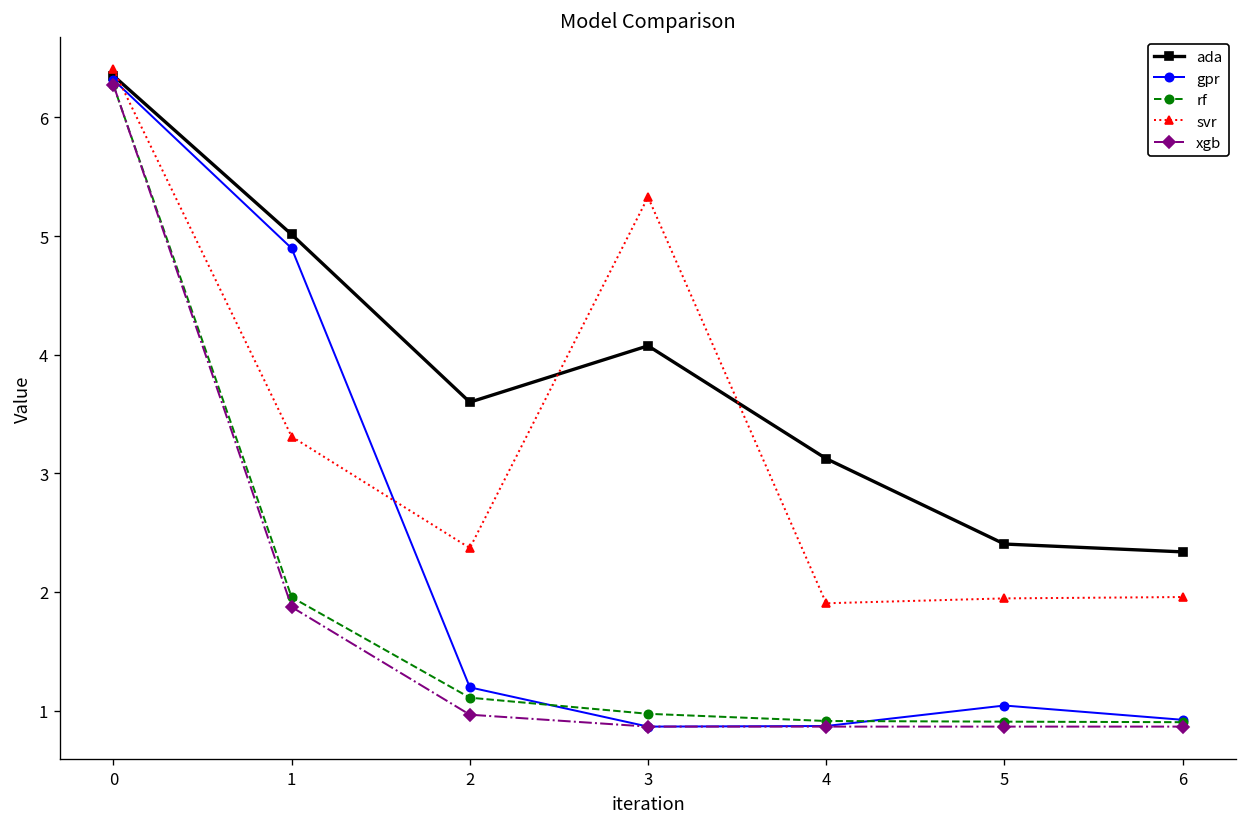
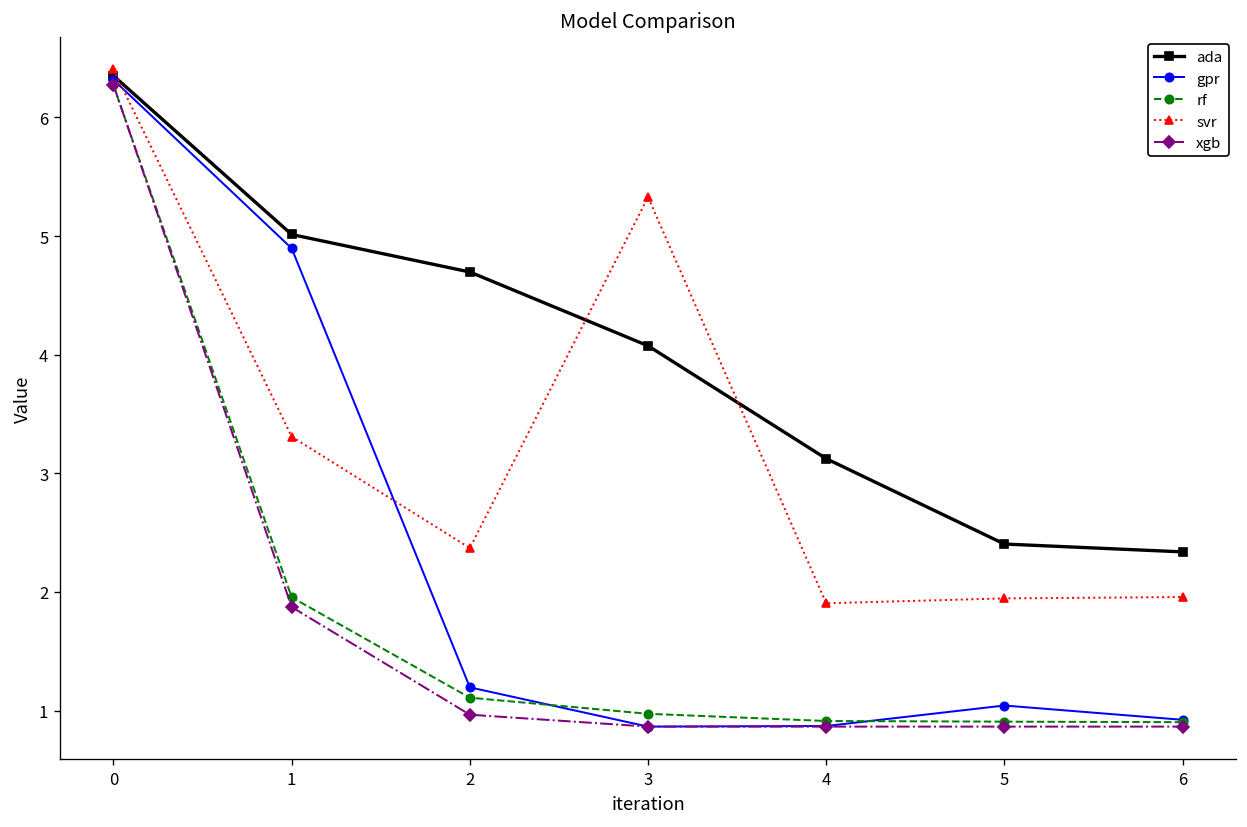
ada, 2: 3.6 -> 4.7
